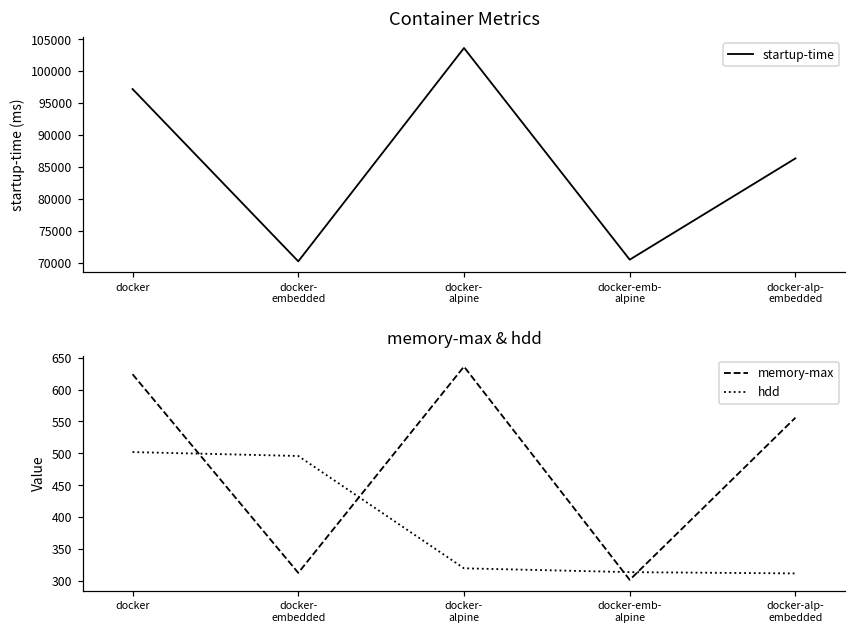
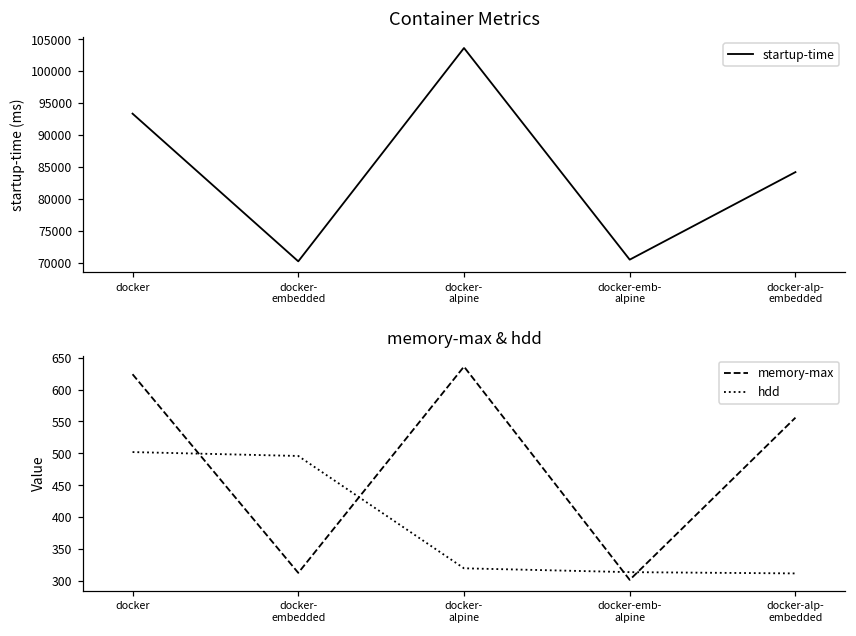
Container Metrics, docker: 97000 -> 93000
Container Metrics, docker-alp- embedded: 86000 -> 84000
